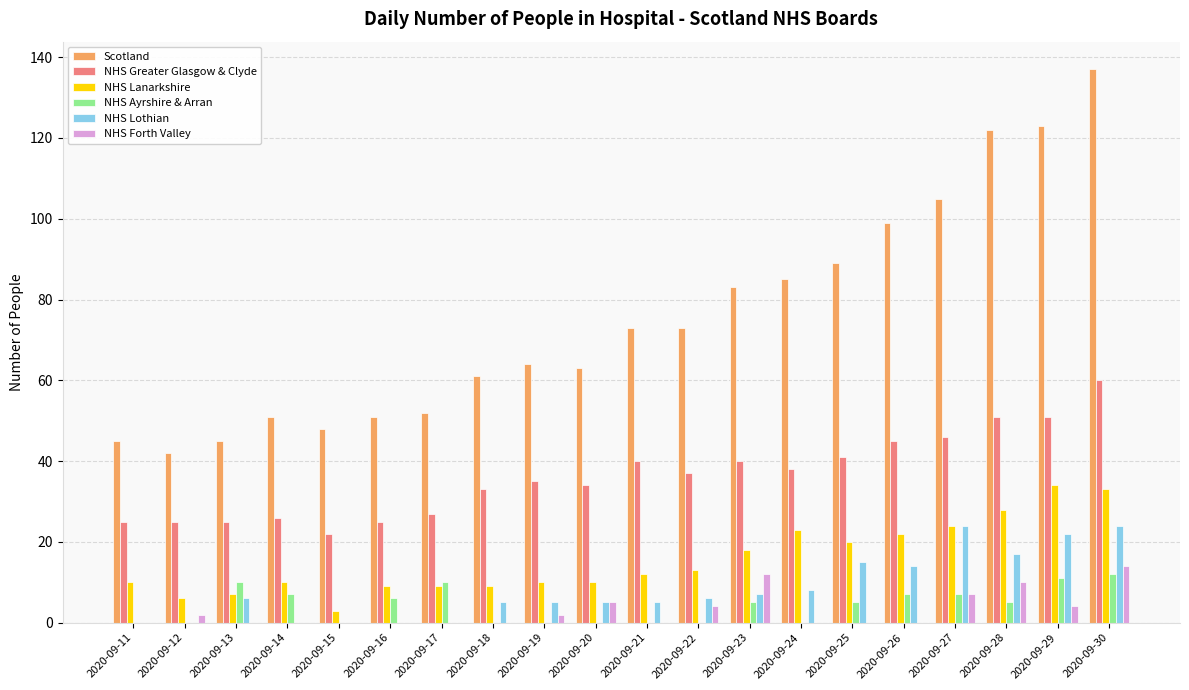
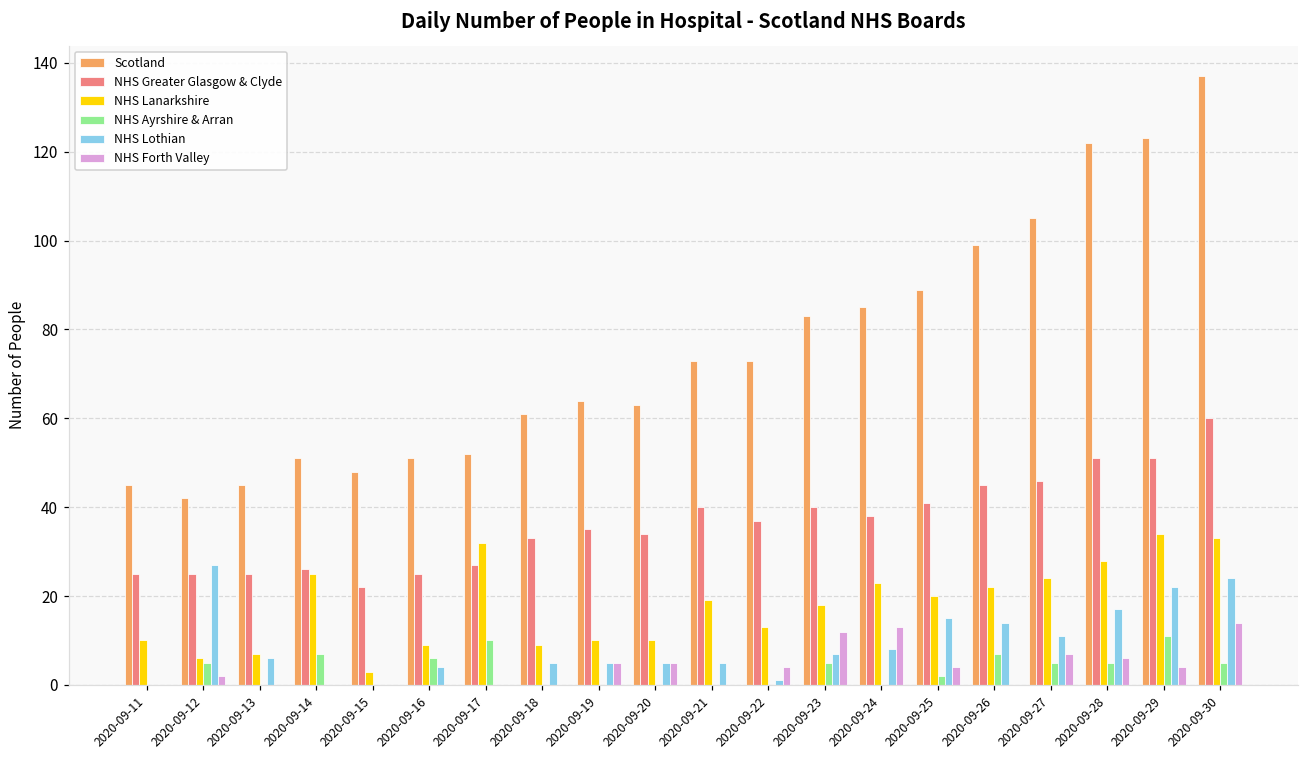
NHS Ayrshire & Arran, 2020-09-12: 0 -> 5
NHS Lothian, 2020-09-12: 0 -> 27
NHS Ayrshire & Arran, 2020-09-13: 10 -> 0
NHS Lanarkshire, 2020-09-14: 10 -> 25
NHS Lothian, 2020-09-16: 0 -> 4
NHS Lanarkshire, 2020-09-17: 9 -> 32
NHS Forth Valley, 2020-09-19: 2 -> 5
NHS Lanarkshire, 2020-09-21: 12 -> 19
NHS Lothian, 2020-09-22: 6 -> 1
NHS Forth Valley, 2020-09-24: 0 -> 13
NHS Ayrshire & Arran, 2020-09-25: 5 -> 2
NHS Forth Valley, 2020-09-25: 0 -> 4
NHS Ayrshire & Arran, 2020-09-27: 7 -> 5
NHS Lothian, 2020-09-27: 24 -> 11
NHS Forth Valley, 2020-09-28: 10 -> 6
NHS Ayrshire & Arran, 2020-09-30: 12 -> 5
